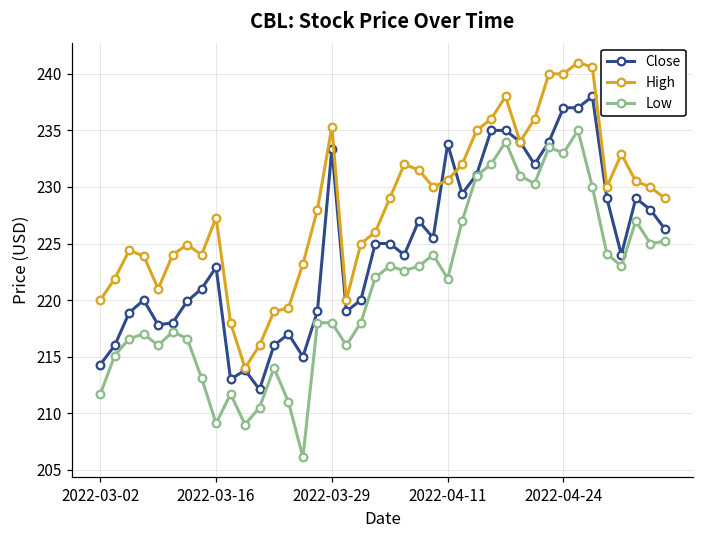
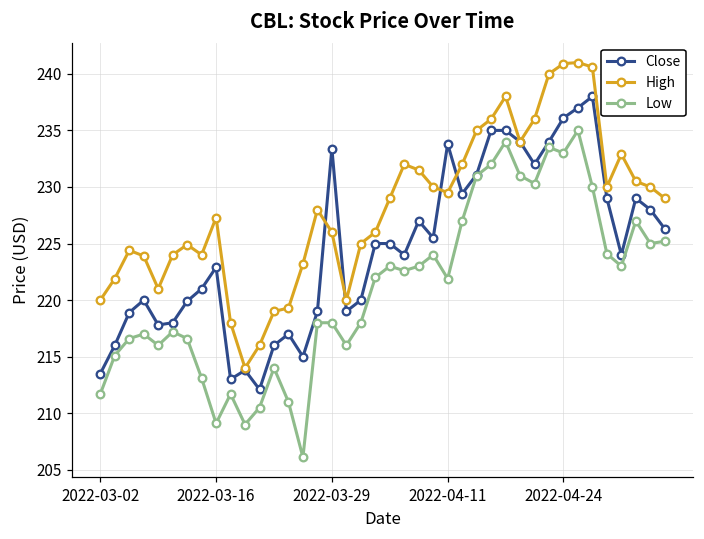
Close, 2022-03-02: 214.3 -> 213.5
High, 2022-03-29: 235.3 -> 226.0
High, 2022-04-11: 230.6 -> 229.5
Close, 2022-04-24: 237.0 -> 236.1
High, 2022-04-24: 240.0 -> 240.9
